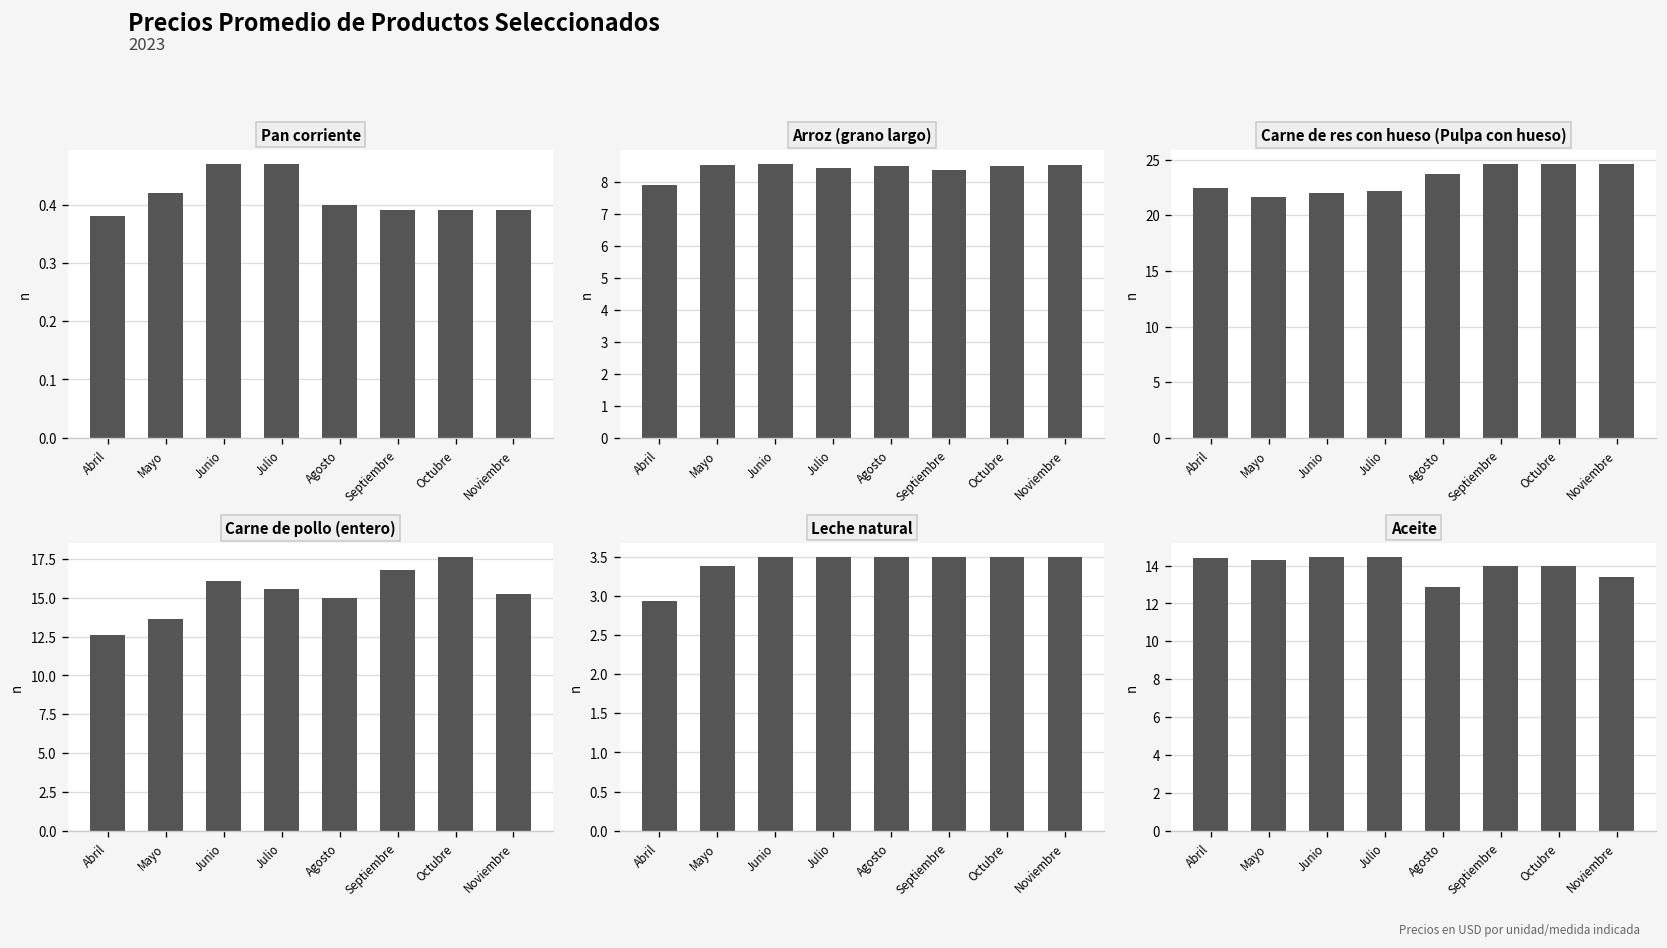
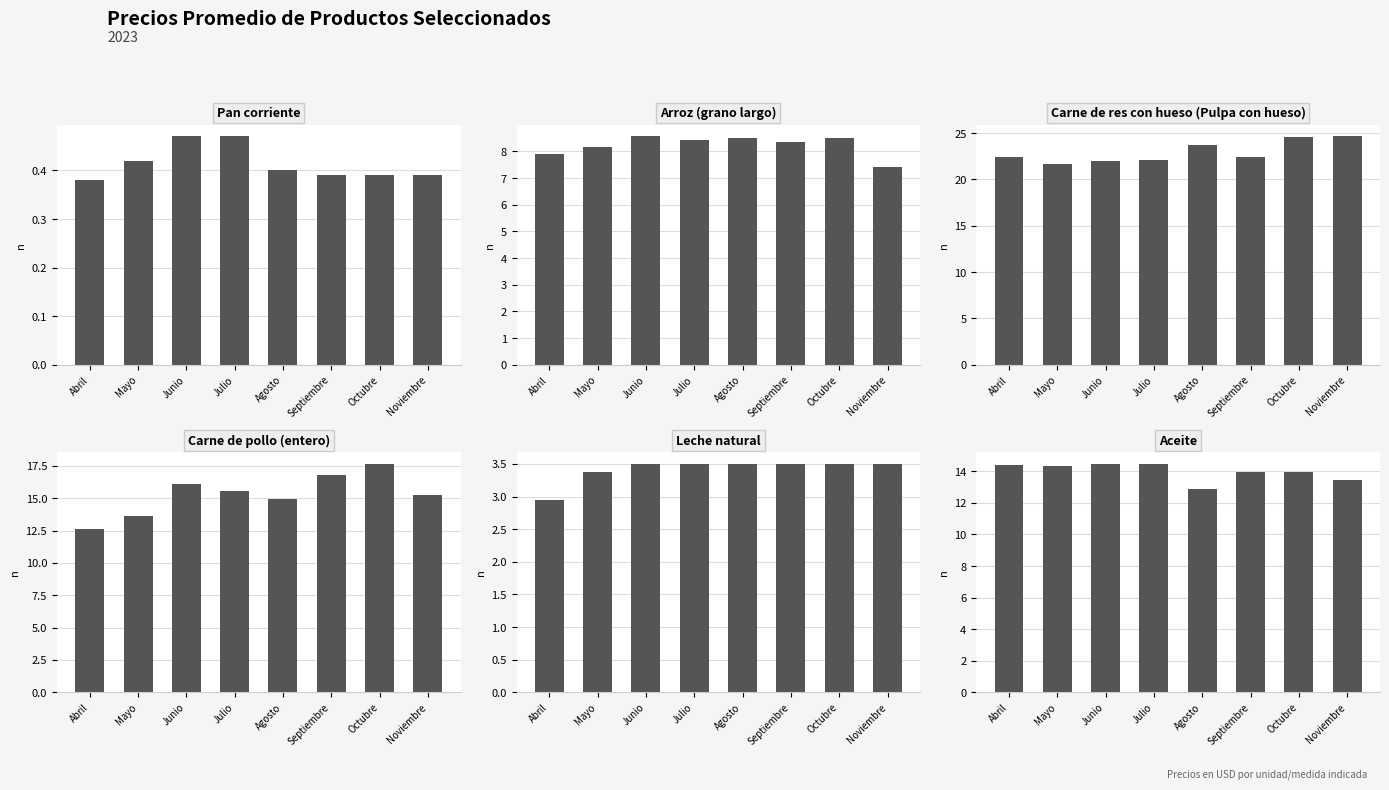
Arroz (grano largo), Mayo: 8.5 -> 8.2
Arroz (grano largo), Noviembre: 8.5 -> 7.4
Carne de res con hueso (Pulpa con hueso), Septiembre: 25 -> 22
